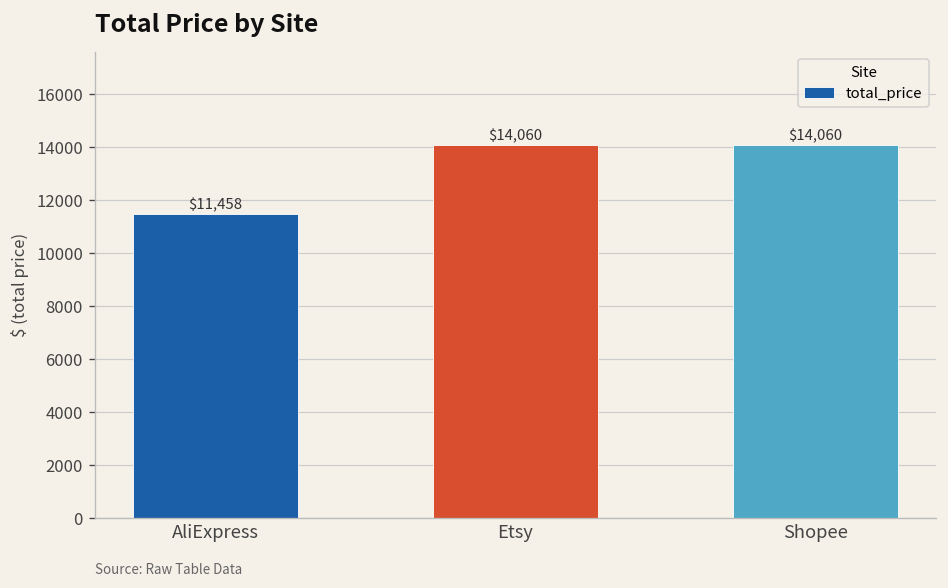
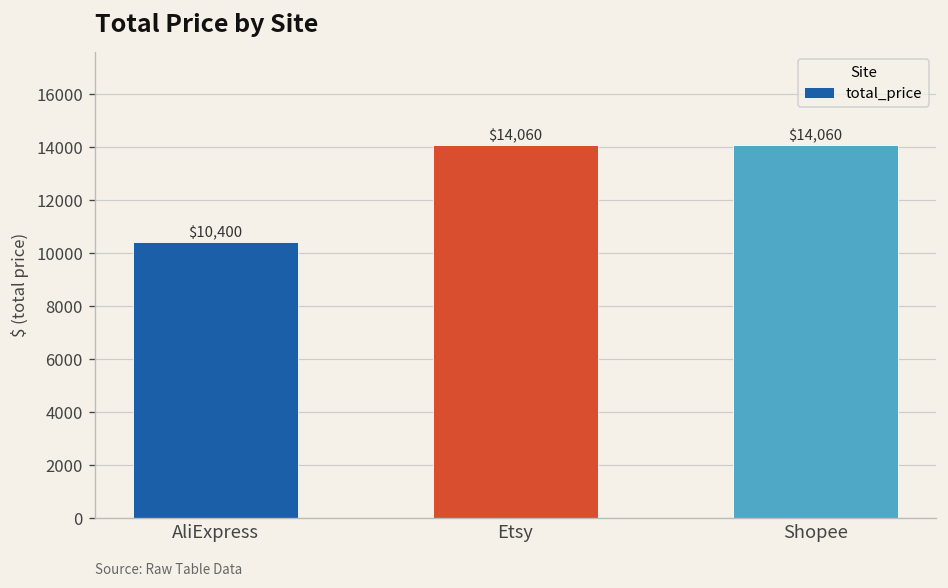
AliExpress: $11,458 -> $10,400
